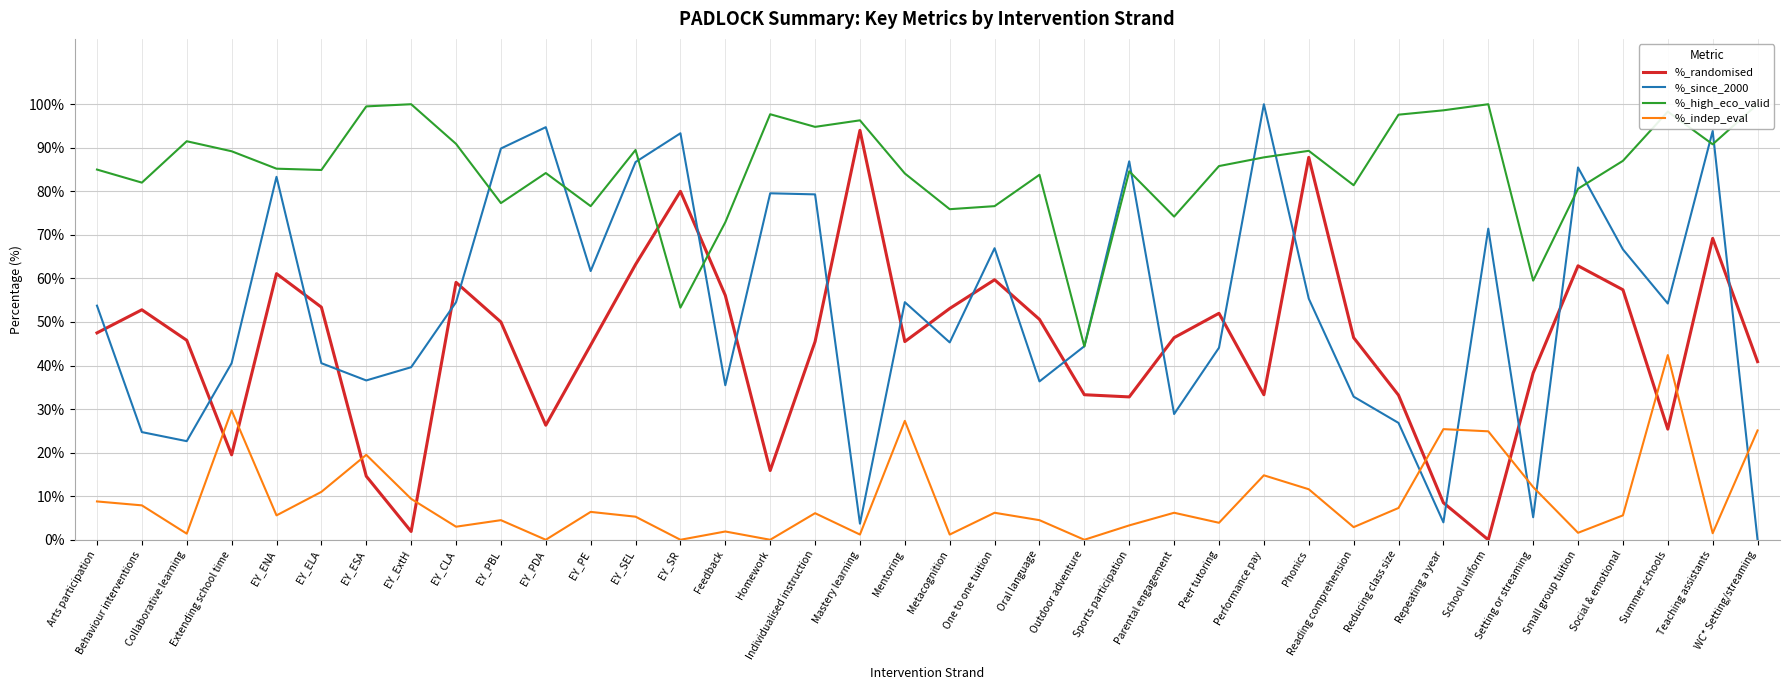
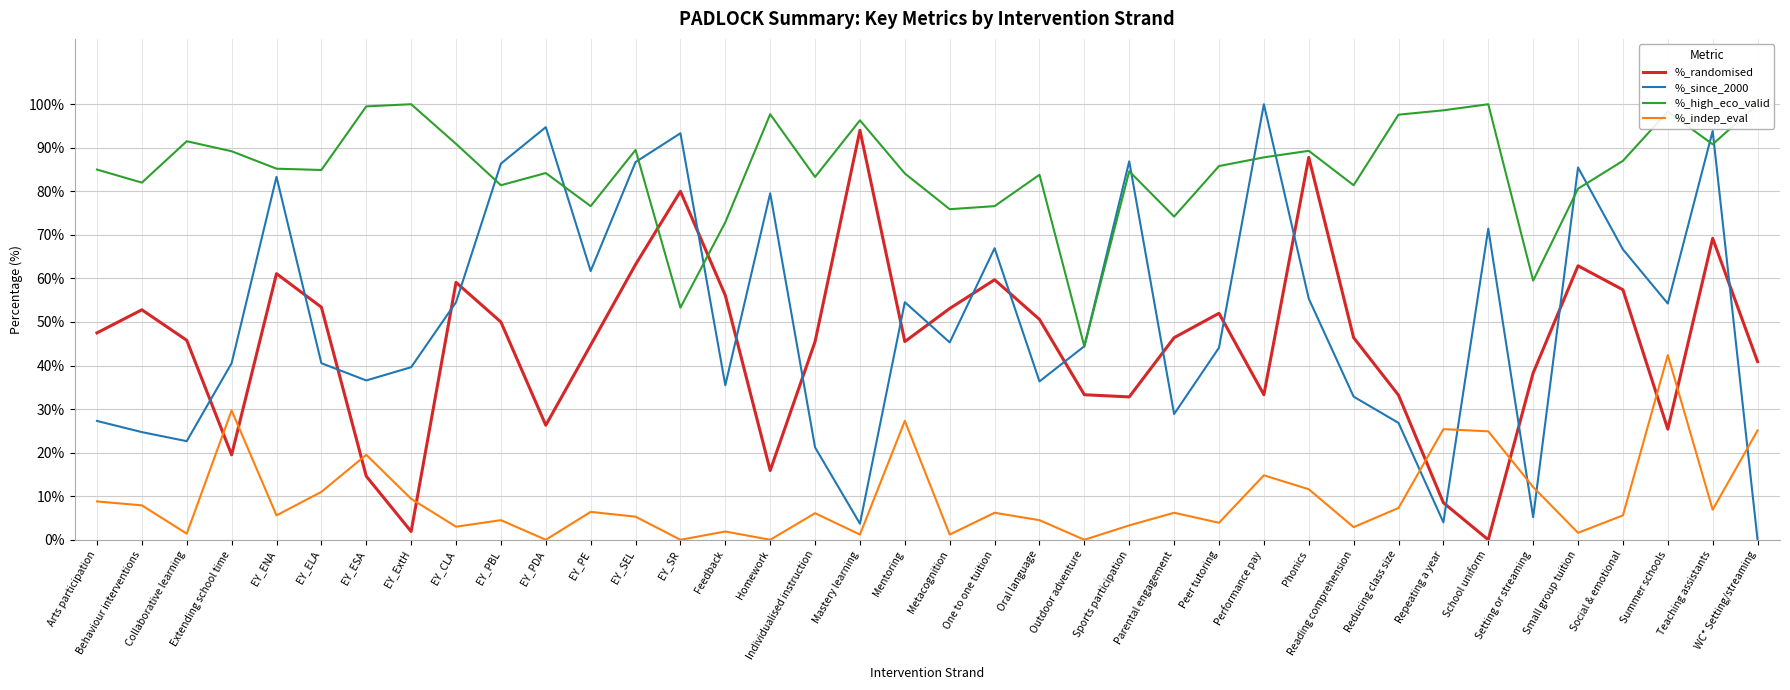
%_since_2000, Arts participation: 54% -> 27%
%_since_2000, EY_PBL: 90% -> 86%
%_high_eco_valid, EY_PBL: 77% -> 81%
%_since_2000, Individualised instruction: 79% -> 21%
%_high_eco_valid, Individualised instruction: 95% -> 83%
%_indep_eval, Teaching assistants: 2% -> 7%
